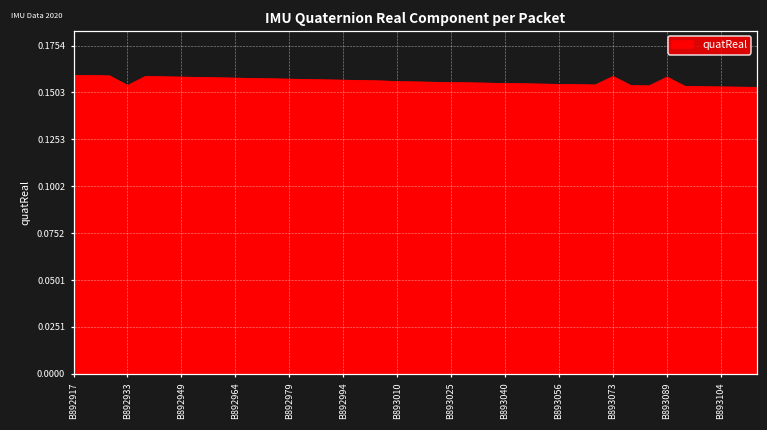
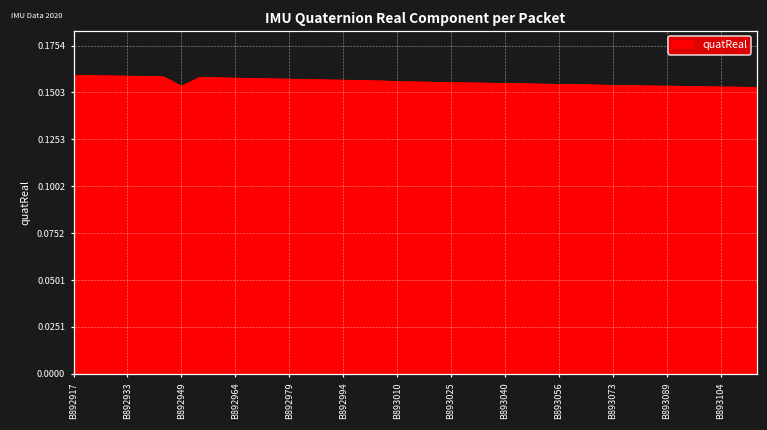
B892933: 0.154 -> 0.159
B892949: 0.159 -> 0.154
B893073: 0.159 -> 0.154
B893089: 0.158 -> 0.154
